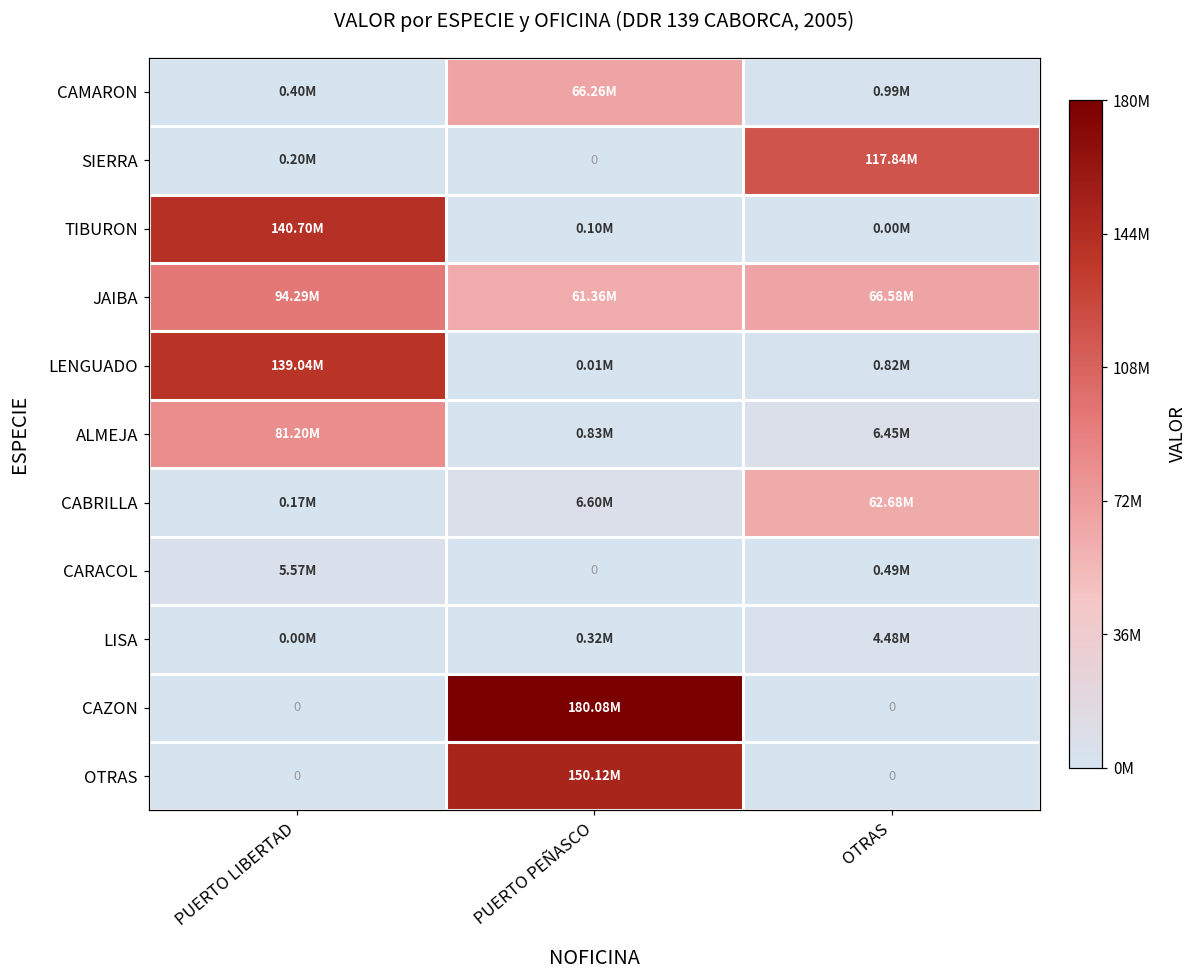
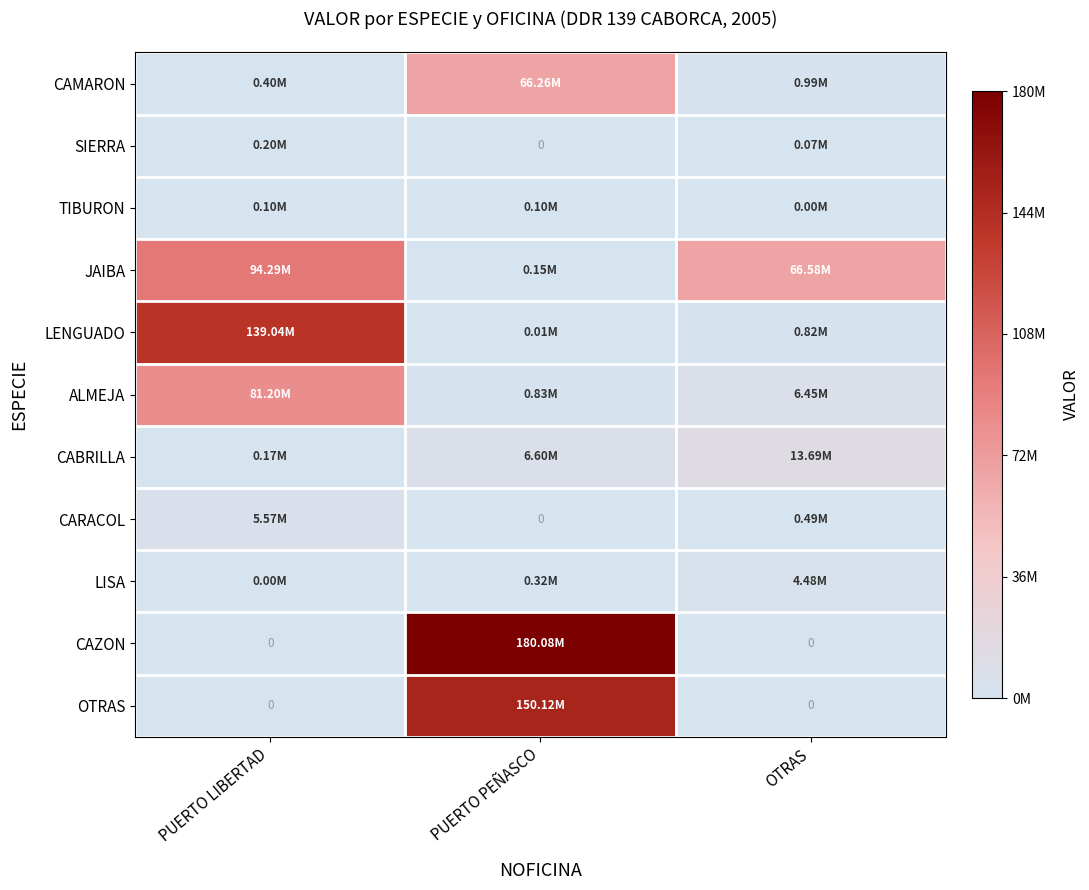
SIERRA, OTRAS: 117.84M -> 0.07M
TIBURON, PUERTO LIBERTAD: 140.70M -> 0.10M
JAIBA, PUERTO PEÑASCO: 61.36M -> 0.15M
CABRILLA, OTRAS: 62.68M -> 13.69M
